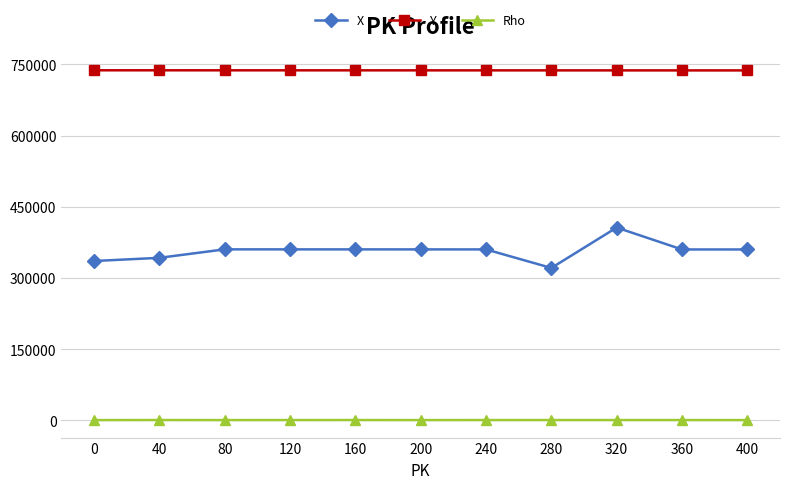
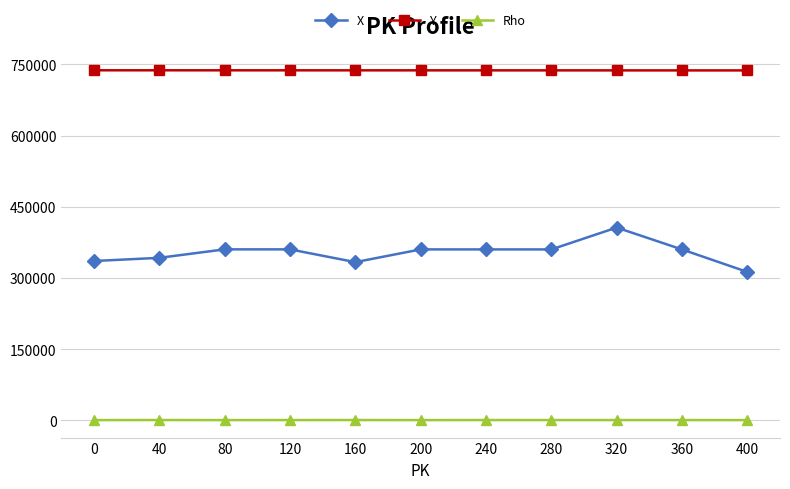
X, 160: 360000 -> 330000
X, 280: 320000 -> 360000
X, 400: 360000 -> 310000
